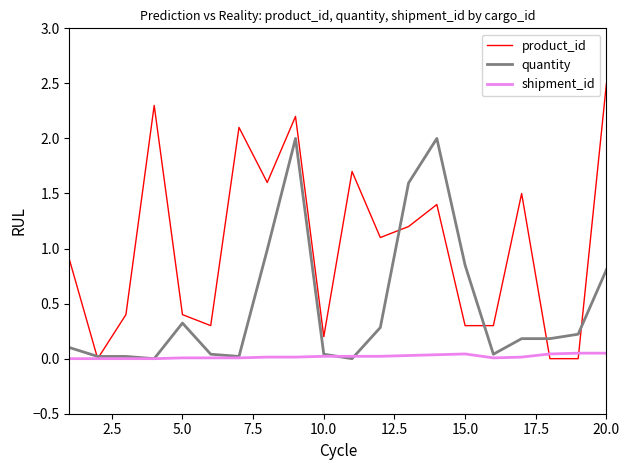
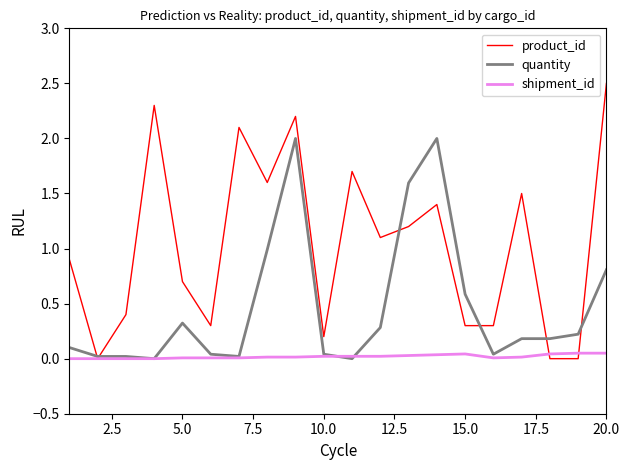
product_id, 5.0: 0.40 -> 0.70
quantity, 15.0: 0.85 -> 0.59
